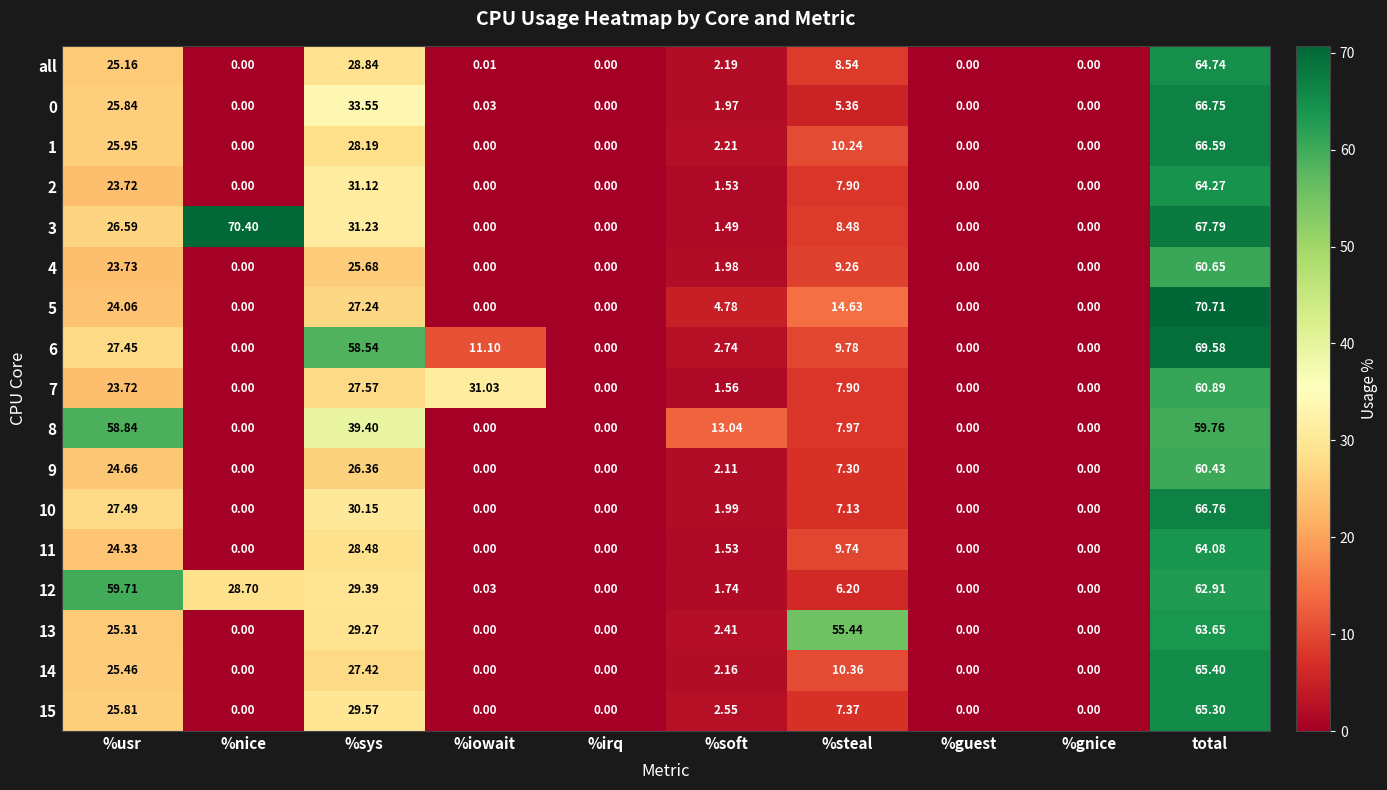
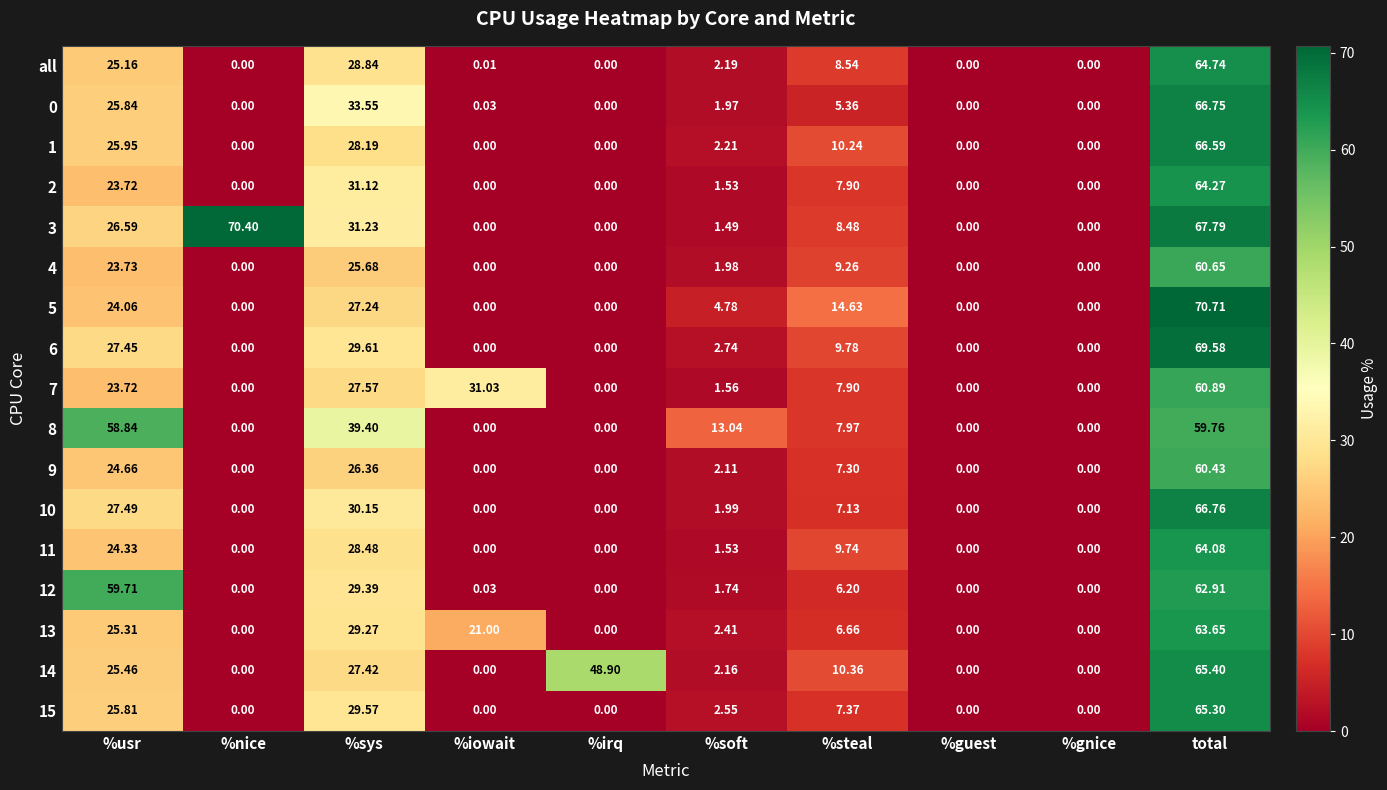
6, %sys: 58.54 -> 29.61
6, %iowait: 11.10 -> 0.00
12, %nice: 28.70 -> 0.00
13, %iowait: 0.00 -> 21.00
13, %steal: 55.44 -> 6.66
14, %irq: 0.00 -> 48.90
